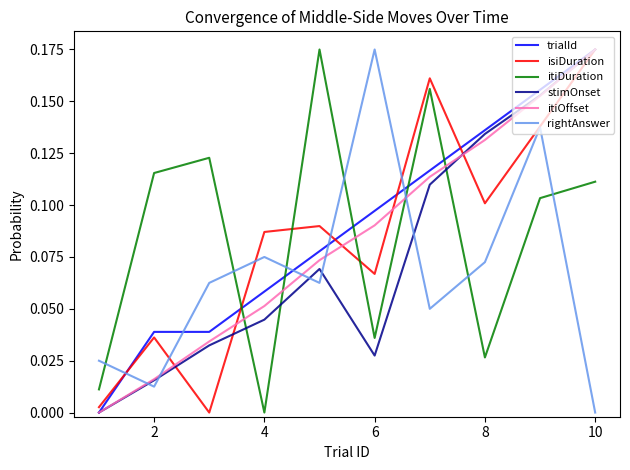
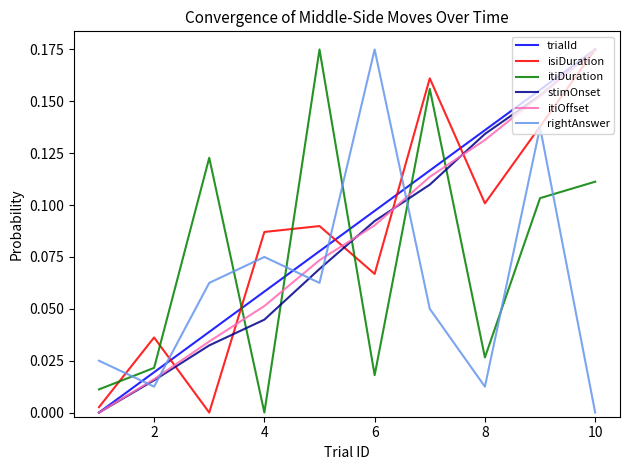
trialId, 2: 0.039 -> 0.019
itiDuration, 2: 0.115 -> 0.022
itiDuration, 6: 0.036 -> 0.018
stimOnset, 6: 0.027 -> 0.092
rightAnswer, 8: 0.073 -> 0.012
